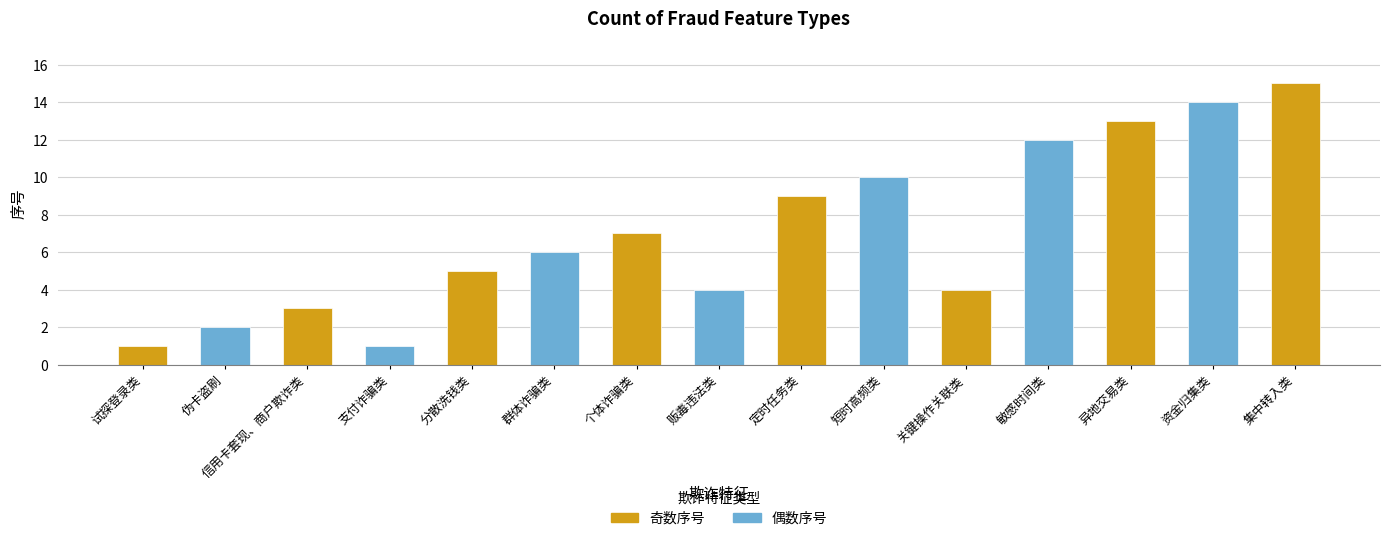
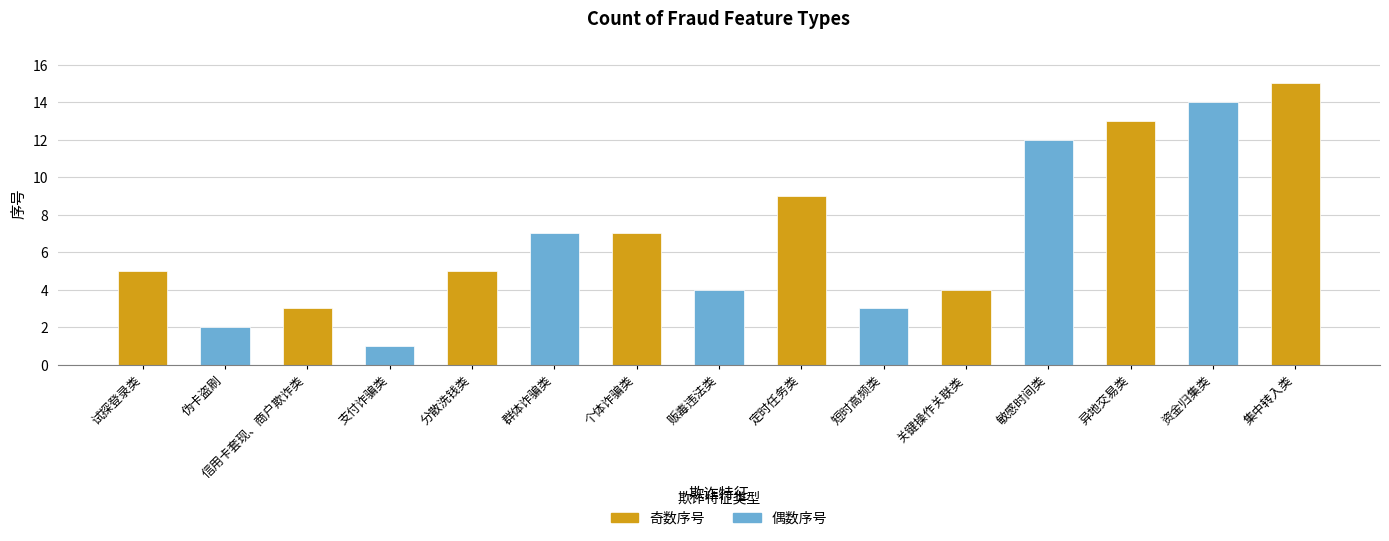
试探登录类: 1 -> 5
群体诈骗类: 6 -> 7
短时高频类: 10 -> 3
